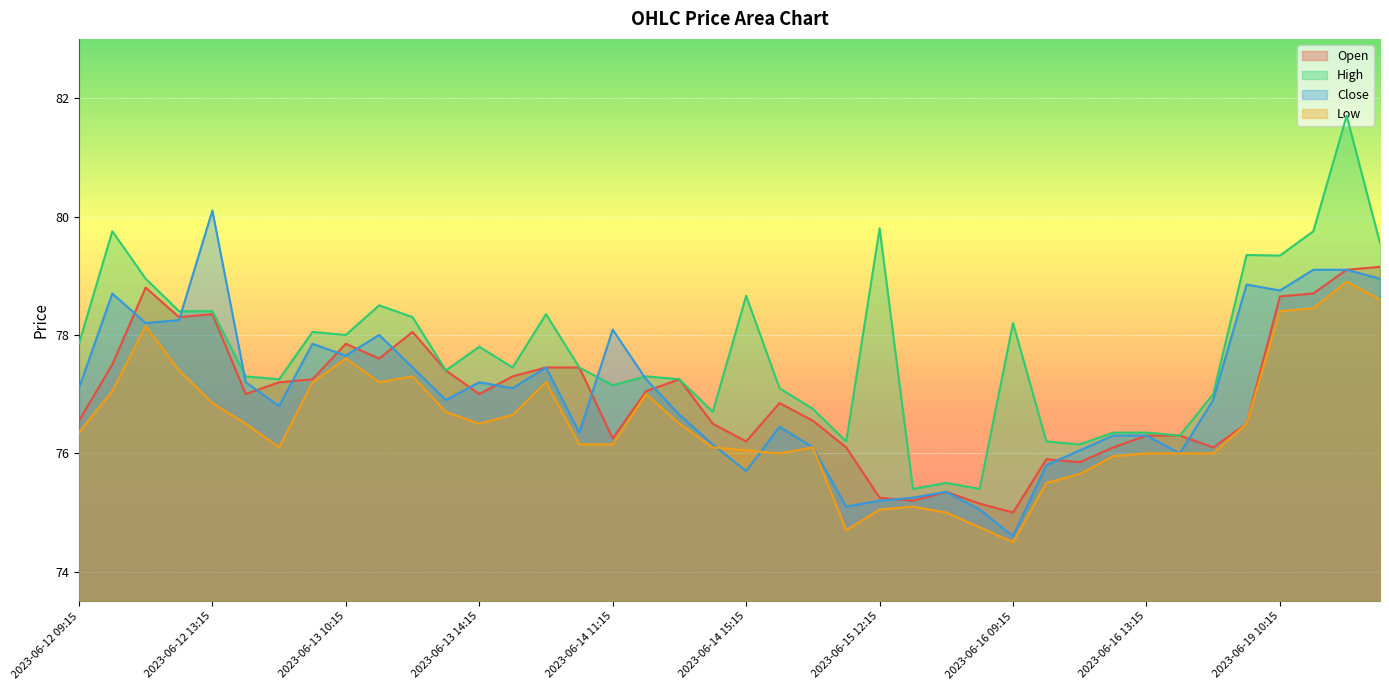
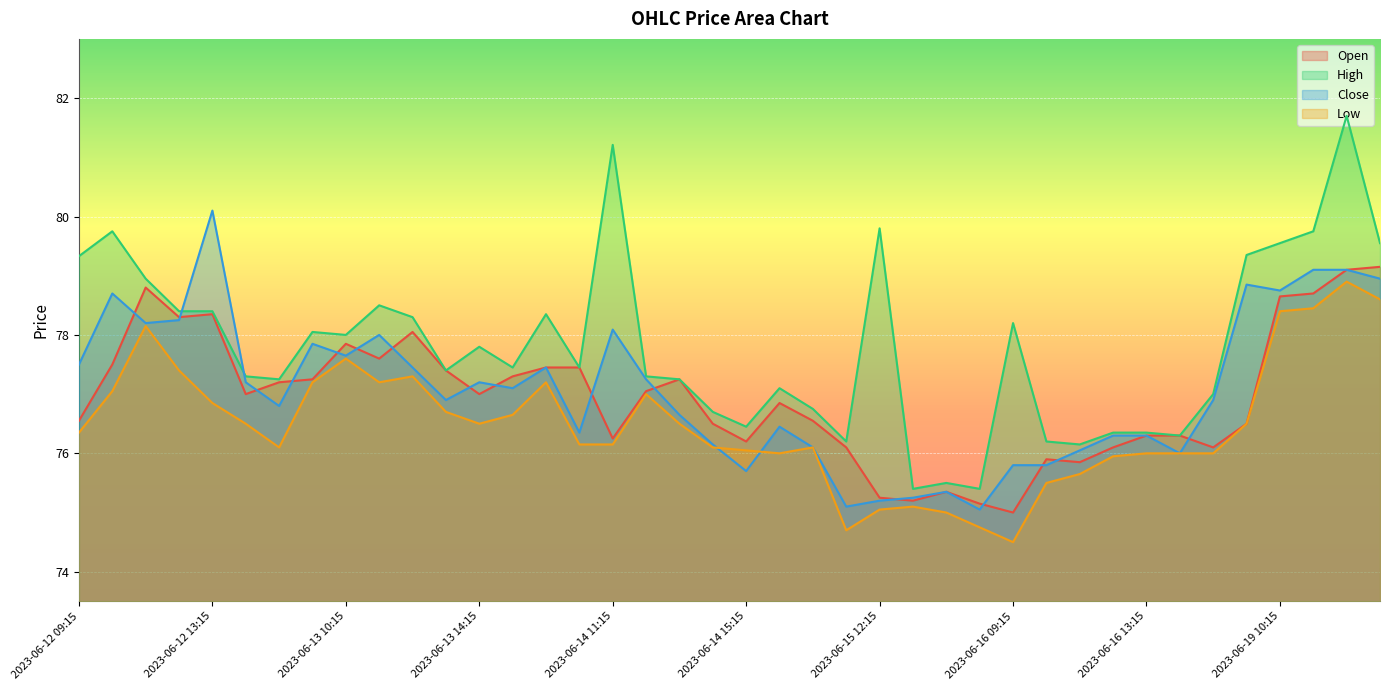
High, 2023-06-12 09:15: 77.9 -> 79.3
Close, 2023-06-12 09:15: 77.1 -> 77.5
High, 2023-06-14 11:15: 77.2 -> 81.2
High, 2023-06-14 15:15: 78.7 -> 76.5
Close, 2023-06-16 09:15: 74.6 -> 75.8
High, 2023-06-19 10:15: 79.3 -> 79.6
